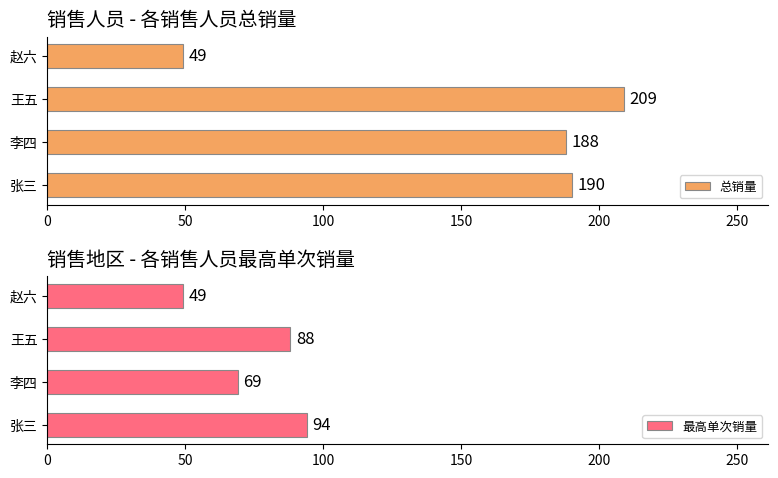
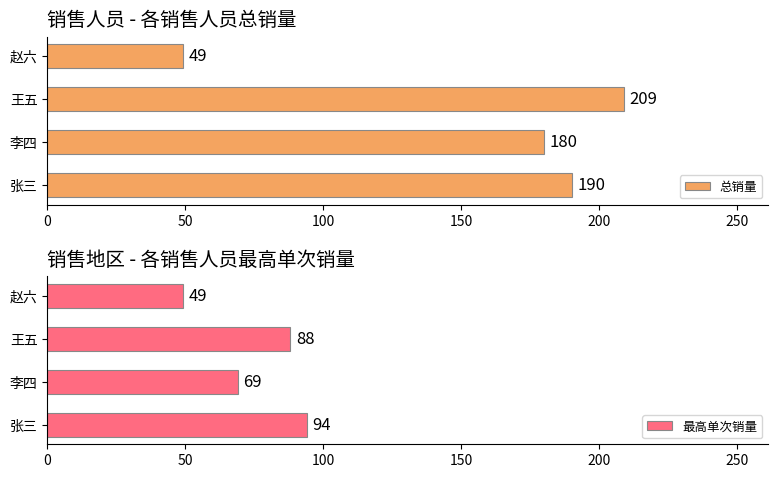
销售人员 - 各销售人员总销量, 李四: 188 -> 180
